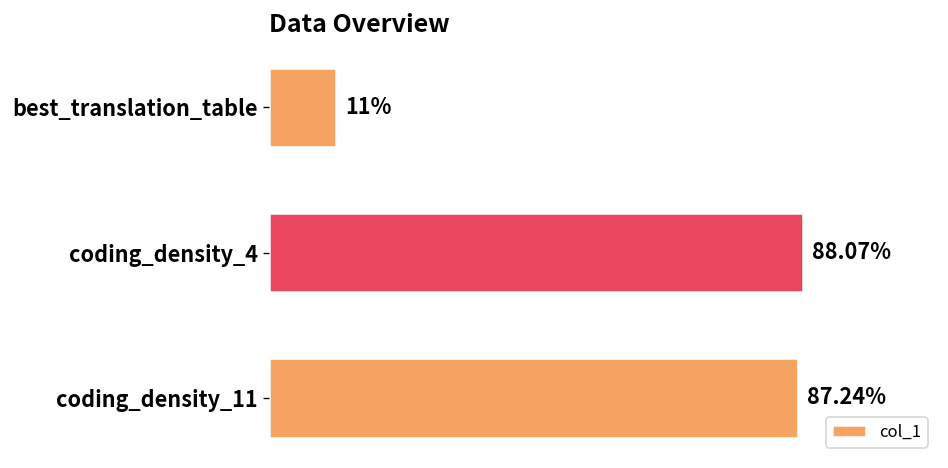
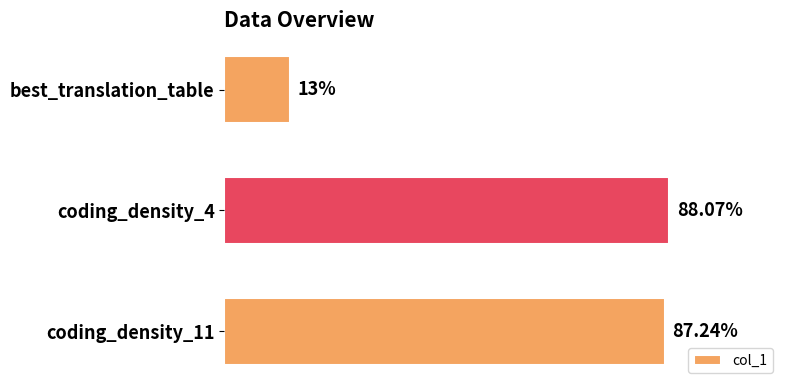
best_translation_table: 11% -> 13%
